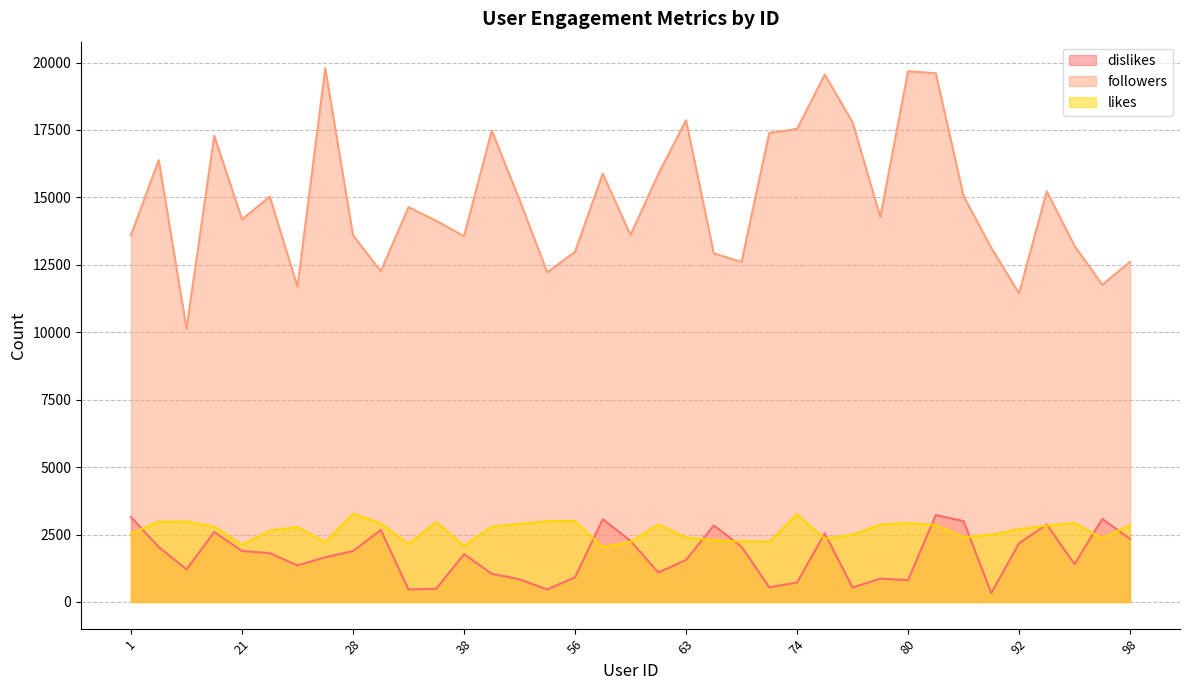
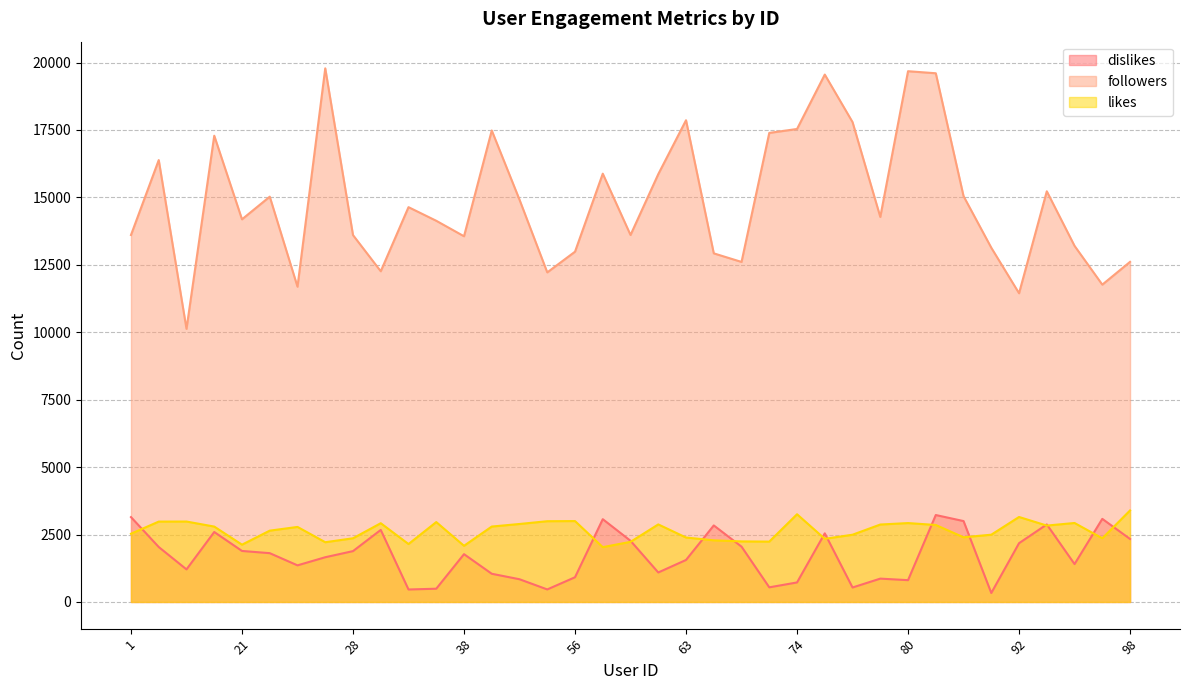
likes, 28: 3300 -> 2400
likes, 92: 2700 -> 3200
likes, 98: 2800 -> 3400
